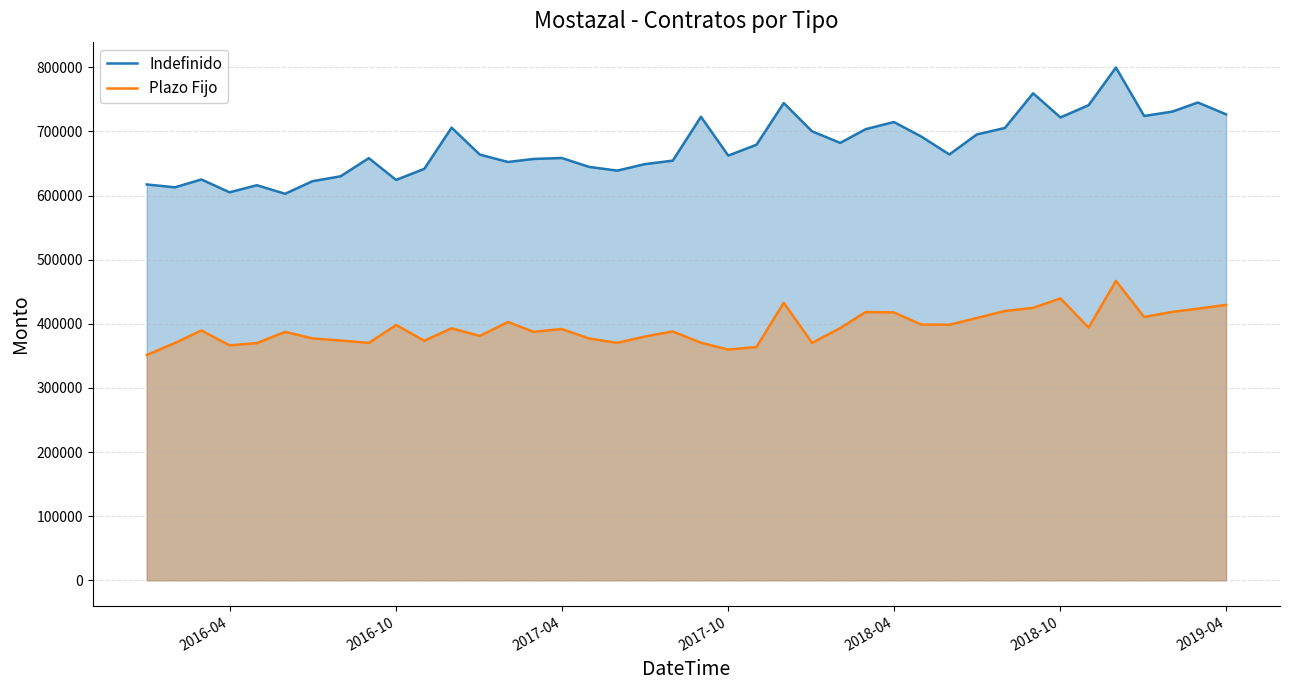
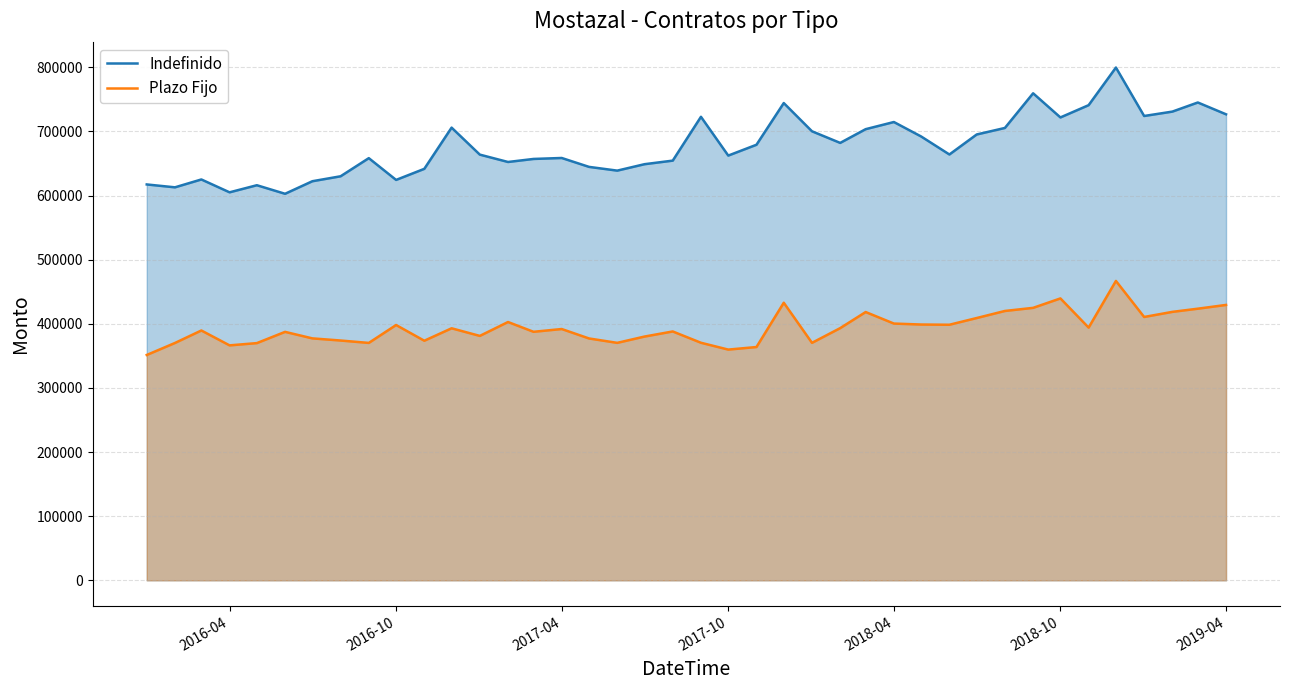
Plazo Fijo, 2018-04: 420000 -> 400000
